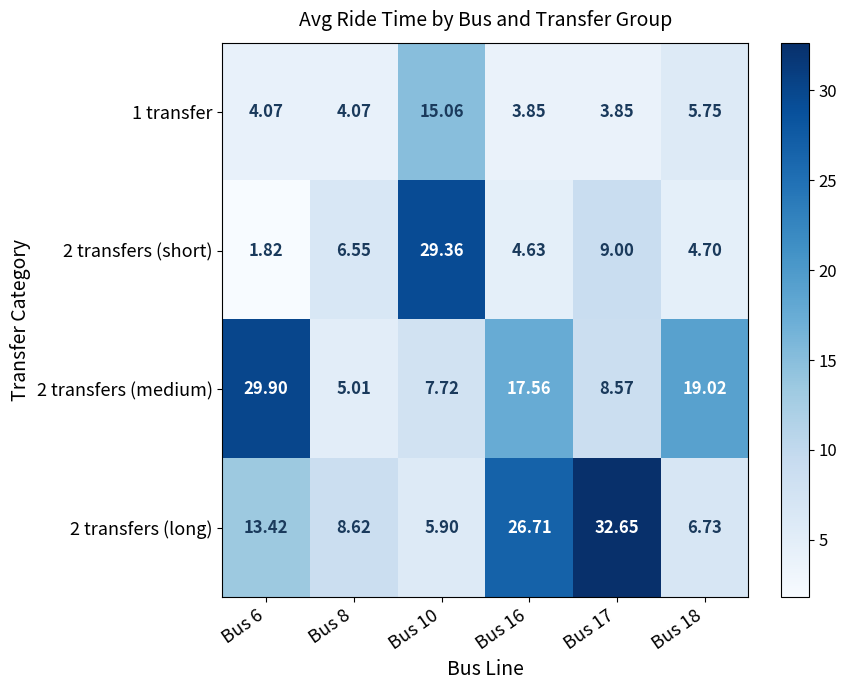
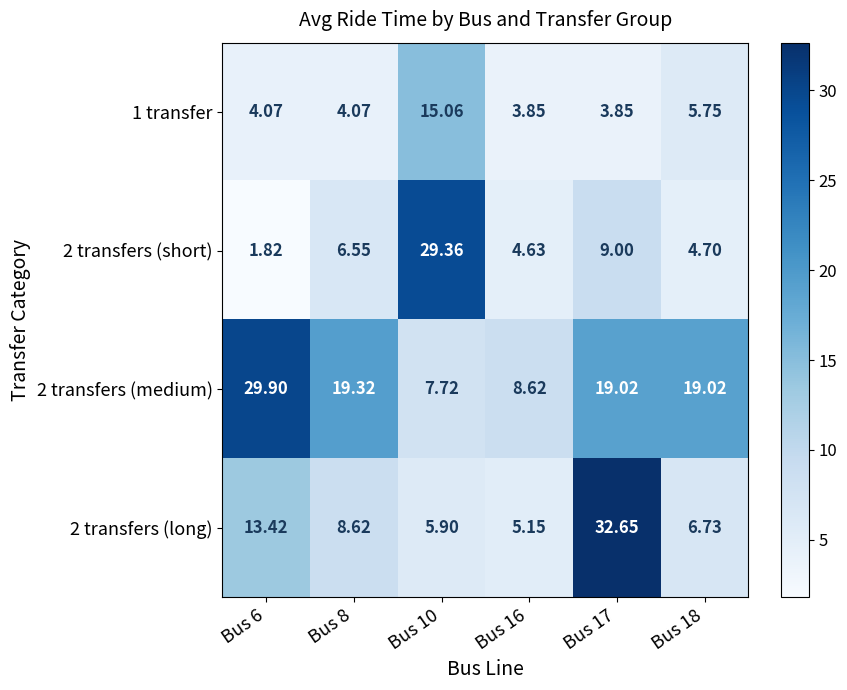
2 transfers (medium), Bus 8: 5.01 -> 19.32
2 transfers (medium), Bus 16: 17.56 -> 8.62
2 transfers (medium), Bus 17: 8.57 -> 19.02
2 transfers (long), Bus 16: 26.71 -> 5.15
